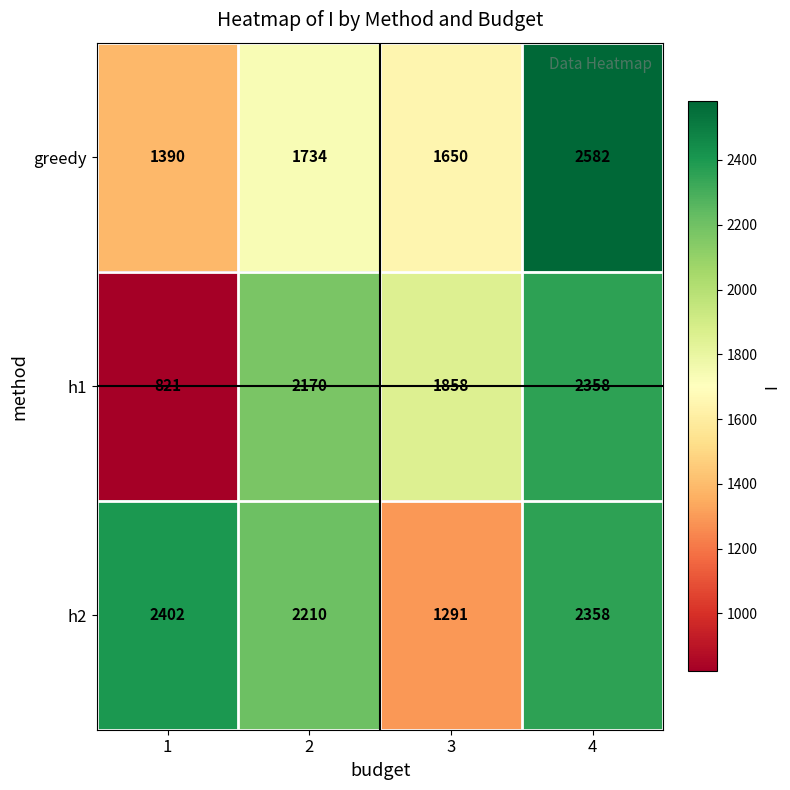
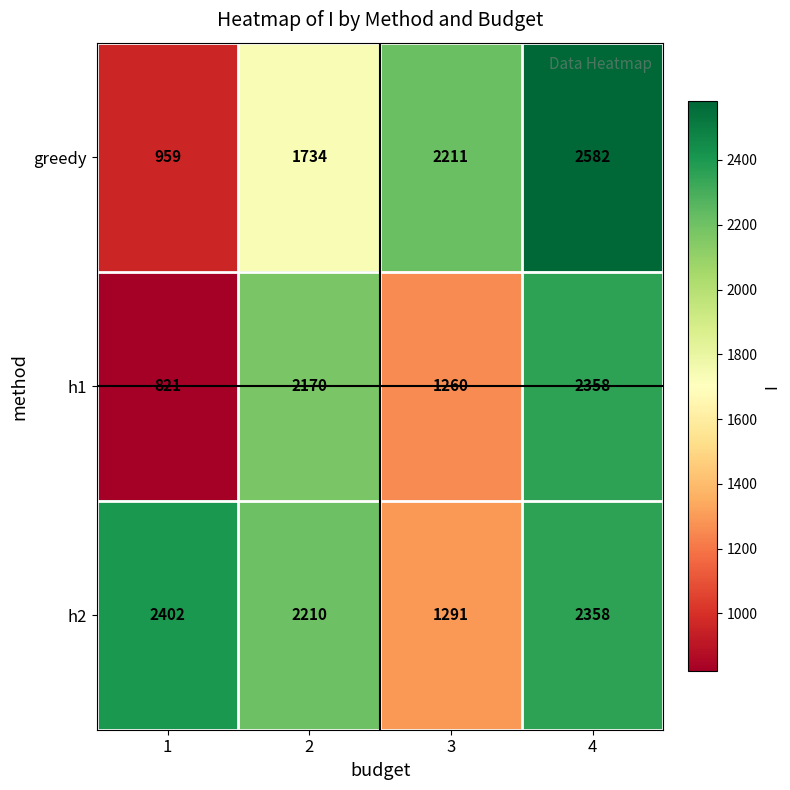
greedy, 1: 1390 -> 959
greedy, 3: 1650 -> 2211
h1, 3: 1858 -> 1260
